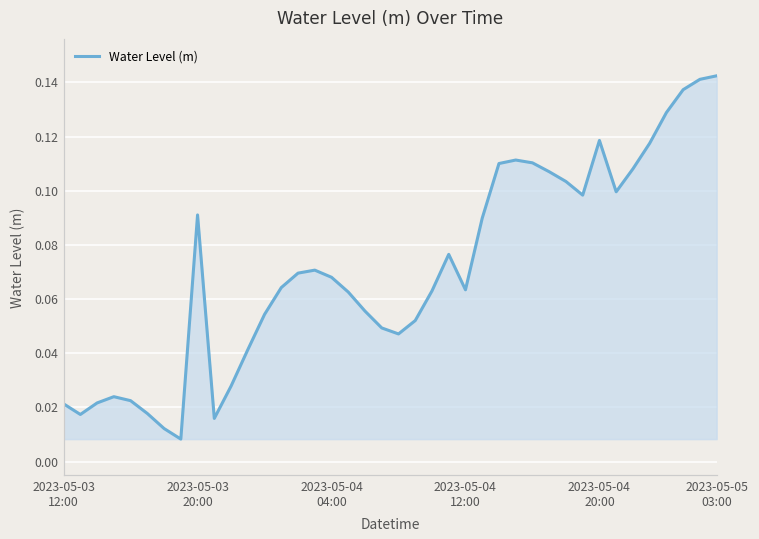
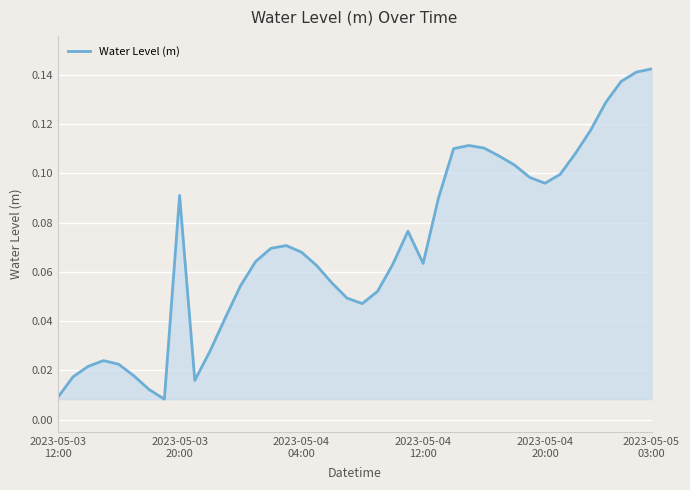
2023-05-03 12:00: 0.021 -> 0.009
2023-05-04 20:00: 0.119 -> 0.096
